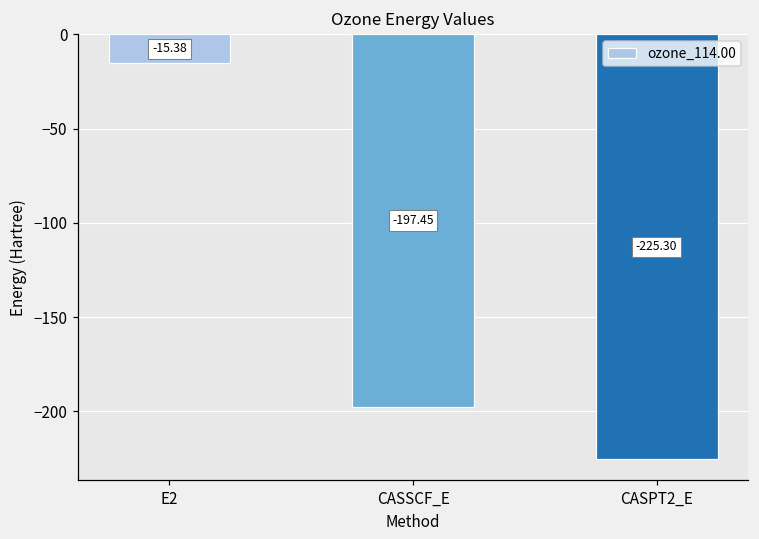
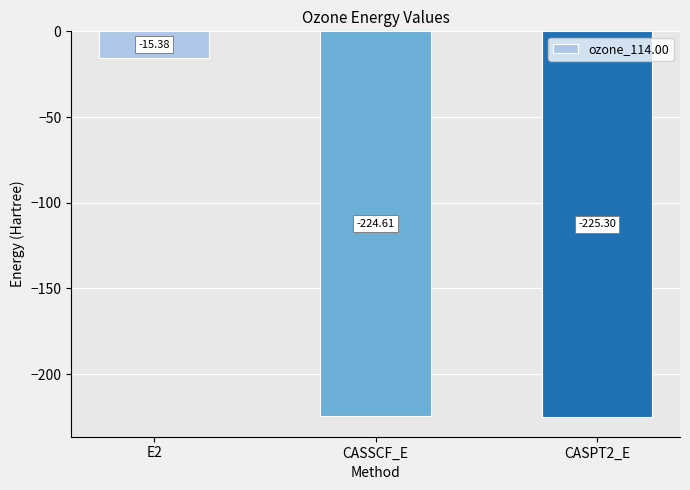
CASSCF_E: -197.45 -> -224.61
